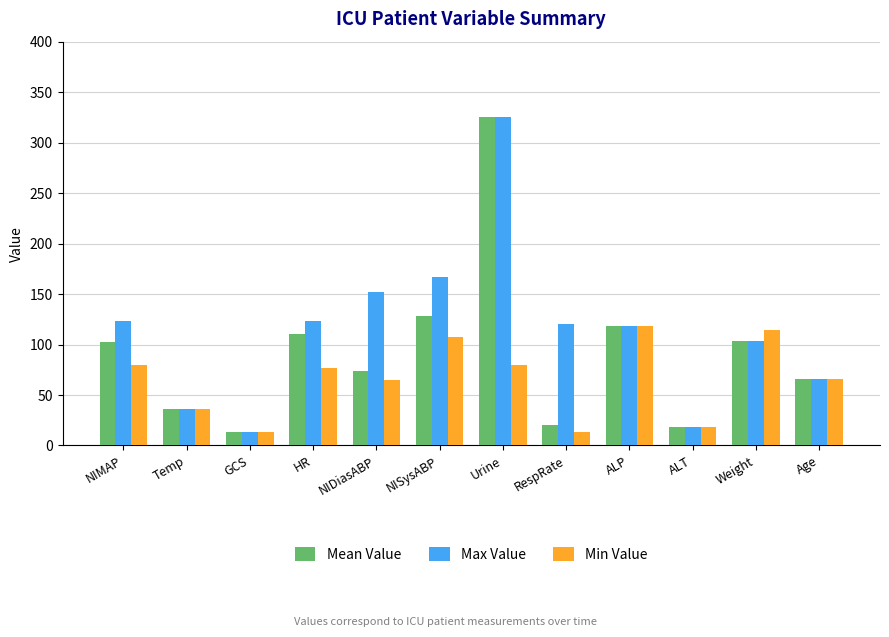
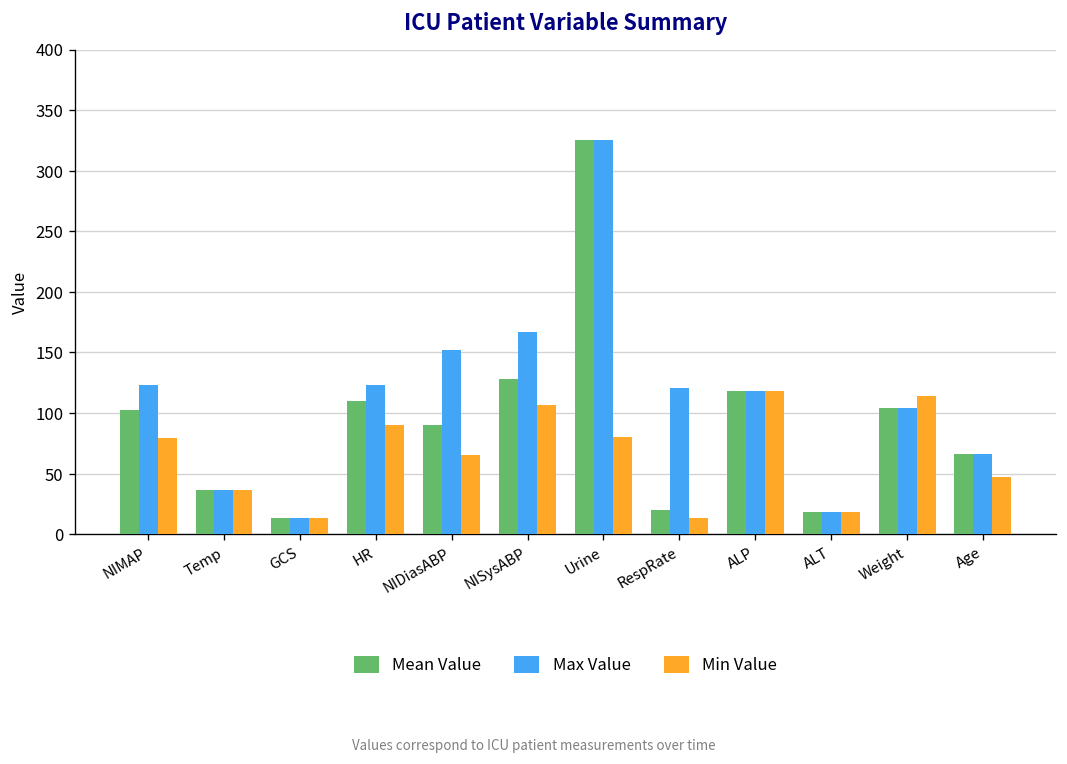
Min Value, HR: 77 -> 90
Mean Value, NIDiasABP: 74 -> 90
Min Value, Age: 66 -> 48
